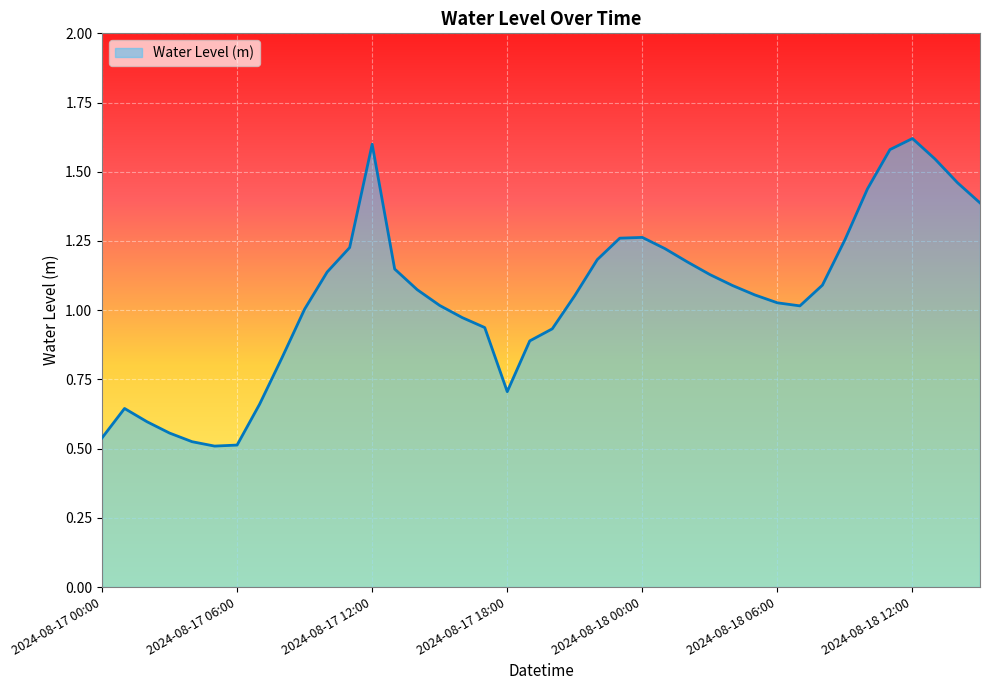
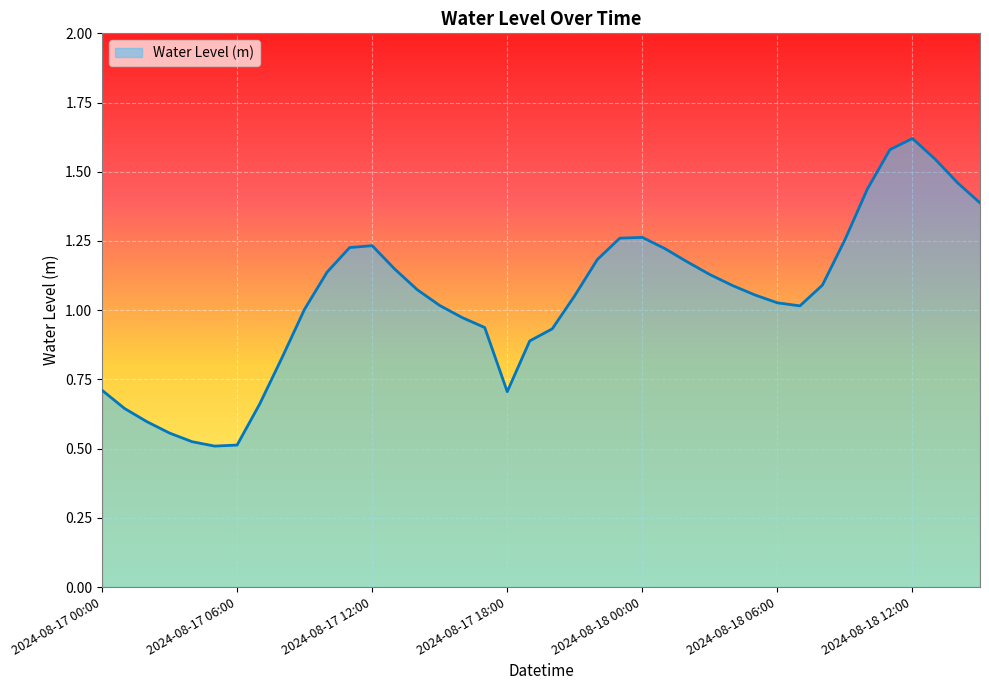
2024-08-17 00:00: 0.54 -> 0.71
2024-08-17 12:00: 1.60 -> 1.23
